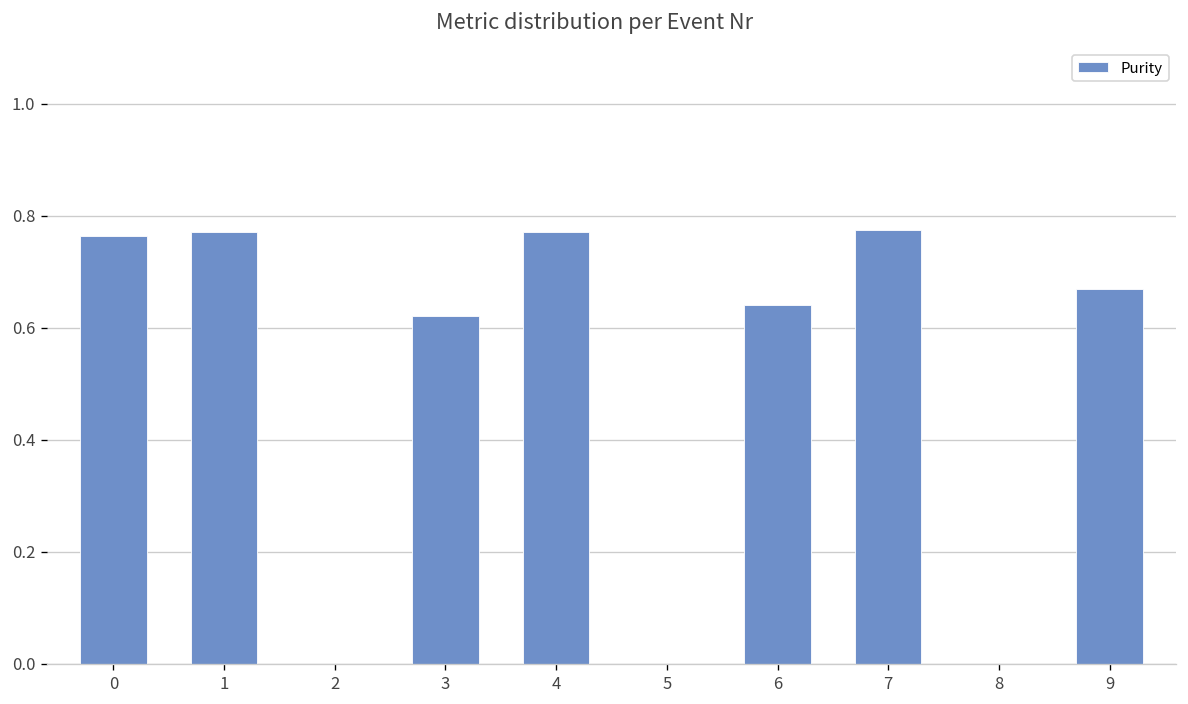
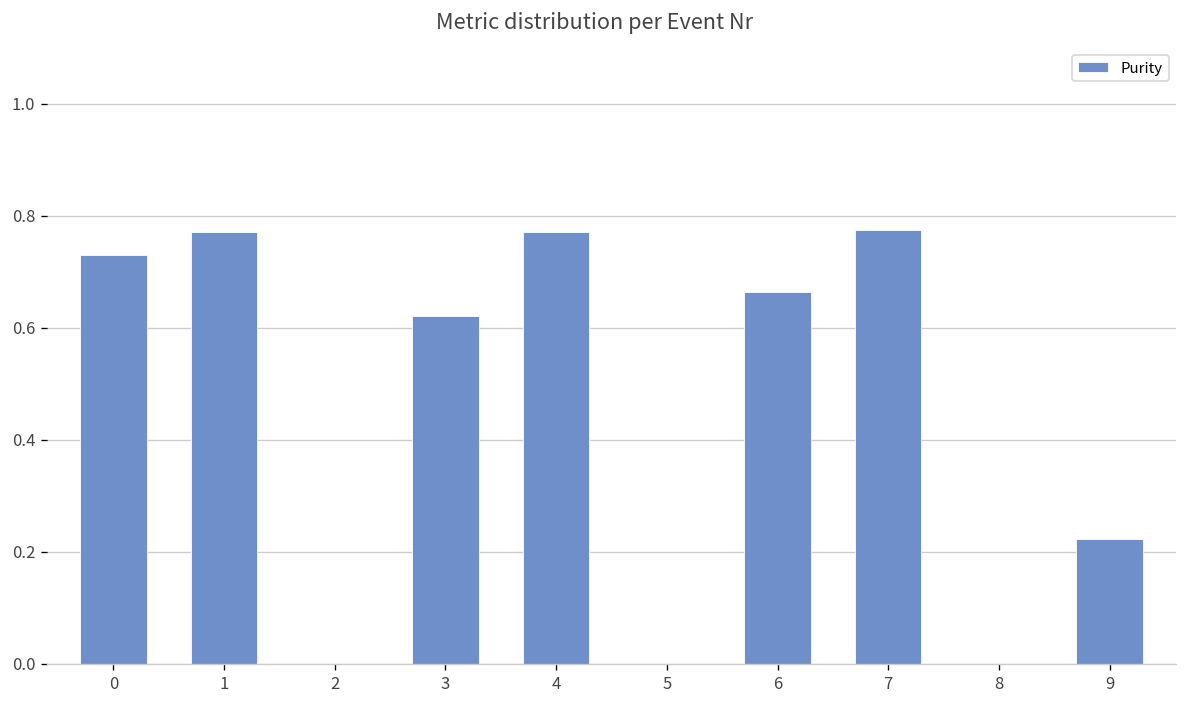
0: 0.76 -> 0.73
6: 0.64 -> 0.66
9: 0.67 -> 0.22
